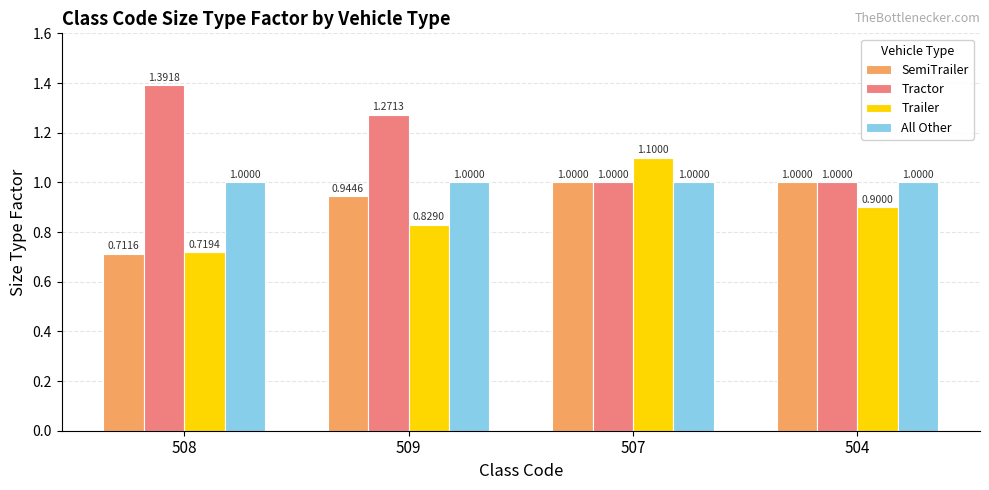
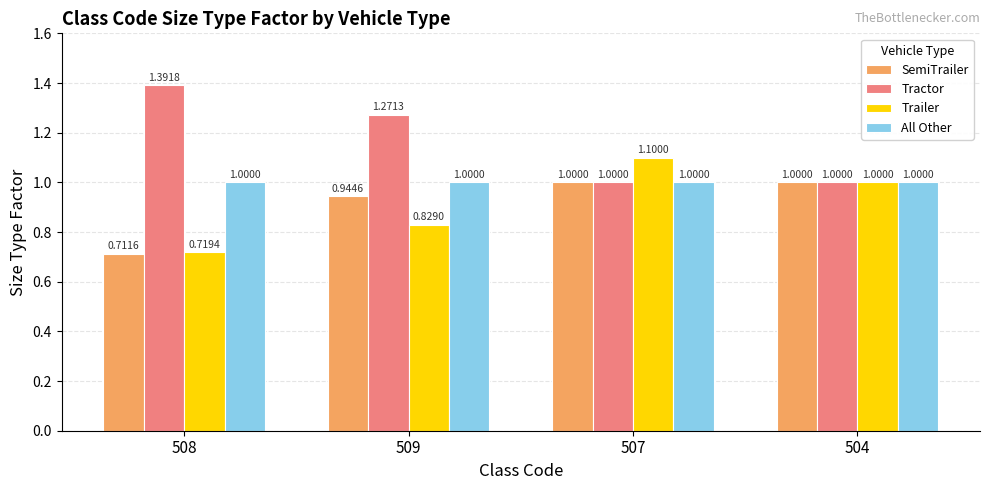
Trailer, 504: 0.9000 -> 1.0000
